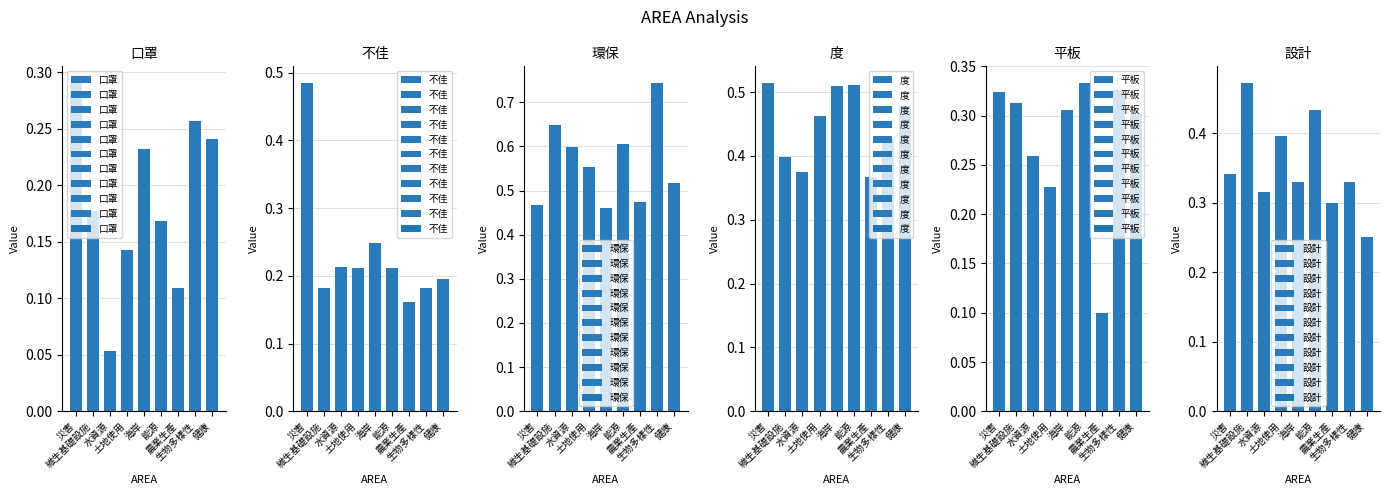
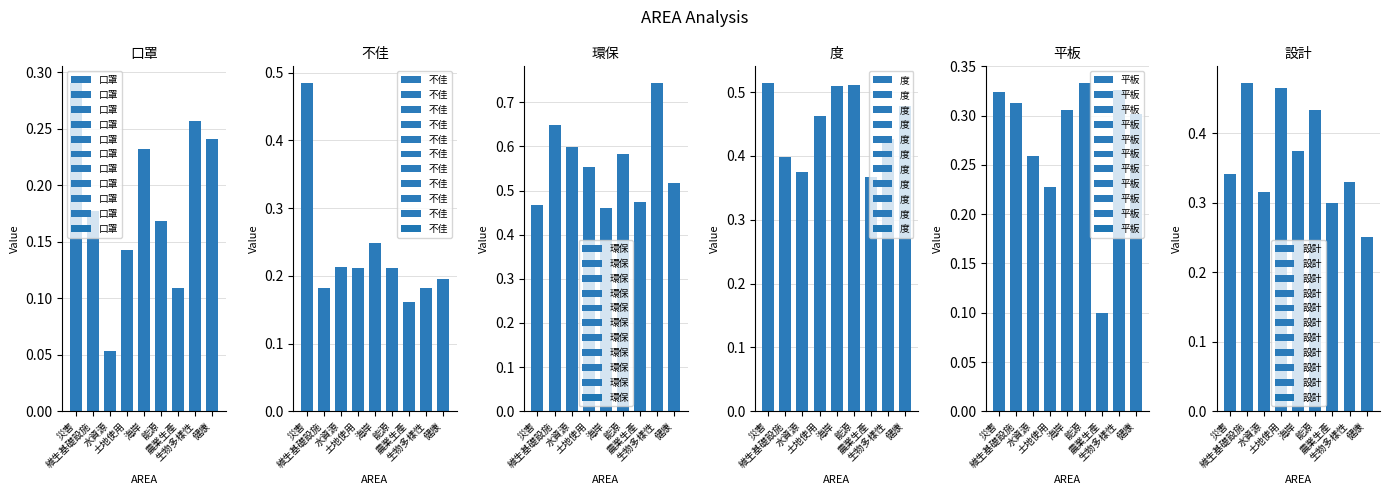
環保, 能源: 0.61 -> 0.58
設計, 土地使用: 0.40 -> 0.47
設計, 海岸: 0.33 -> 0.37
